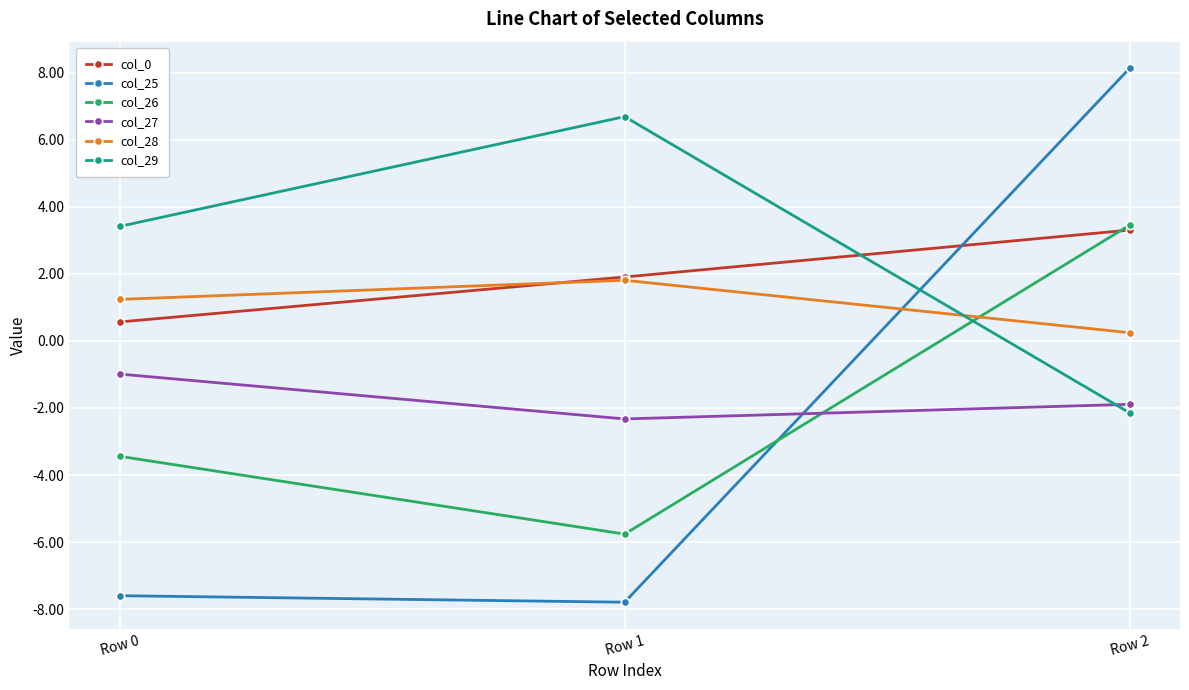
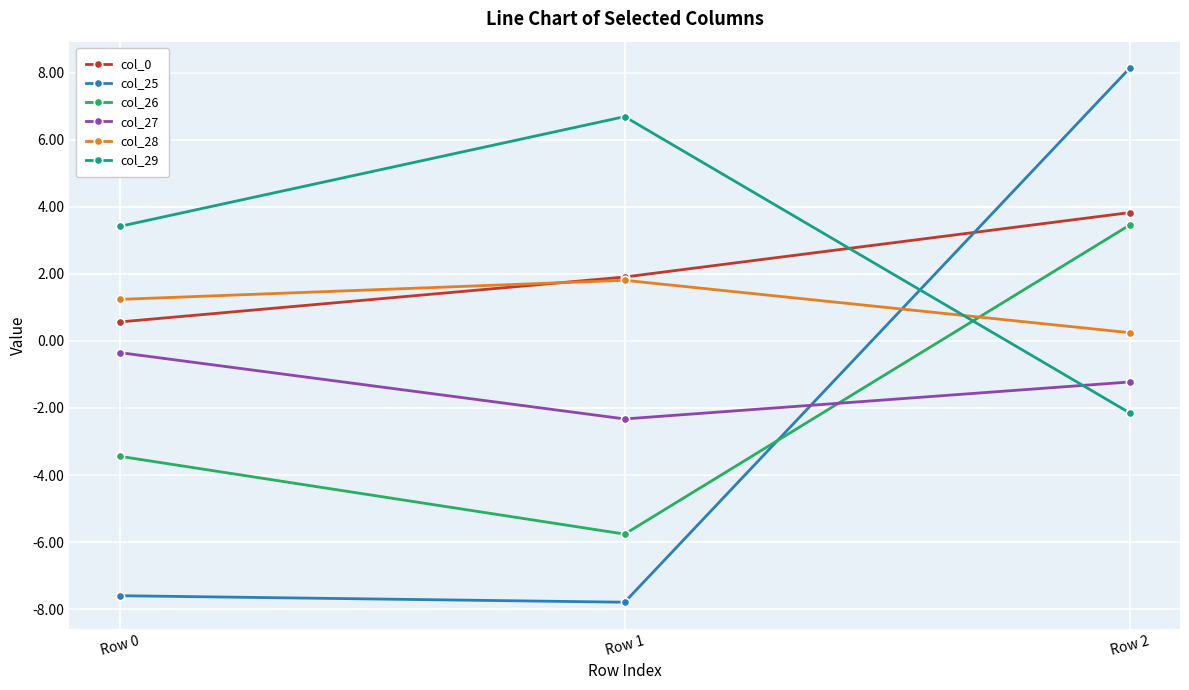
col_27, Row 0: -1.0 -> -0.3
col_0, Row 2: 3.3 -> 3.8
col_27, Row 2: -1.9 -> -1.2
